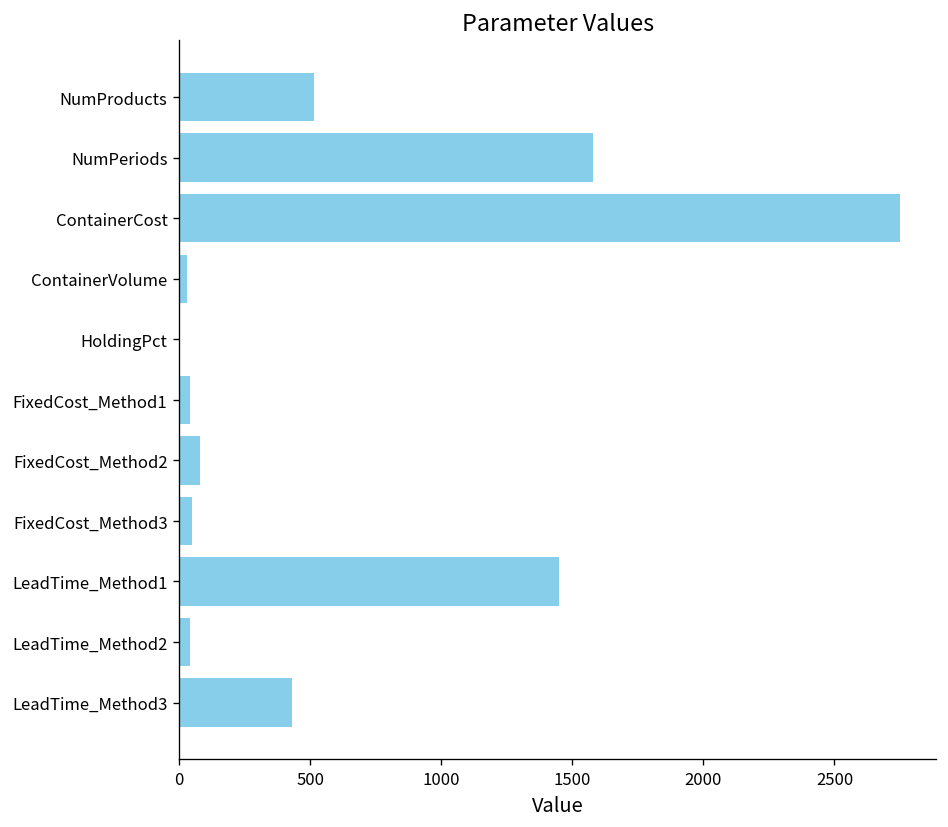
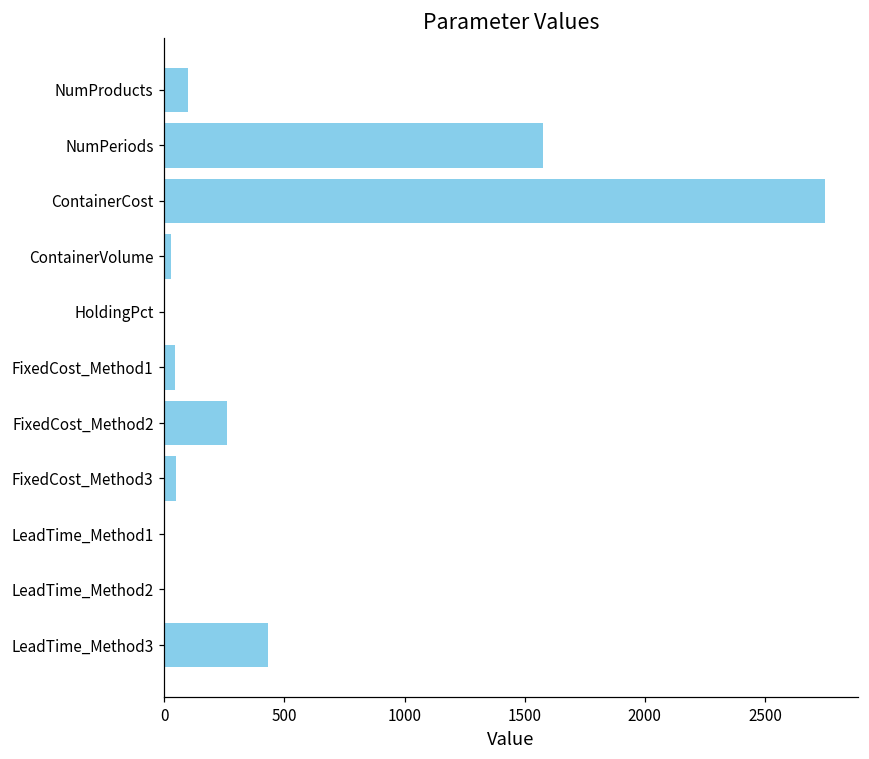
NumProducts: 520 -> 100
FixedCost_Method2: 80 -> 260
LeadTime_Method1: 1450 -> 0
LeadTime_Method2: 40 -> 0
